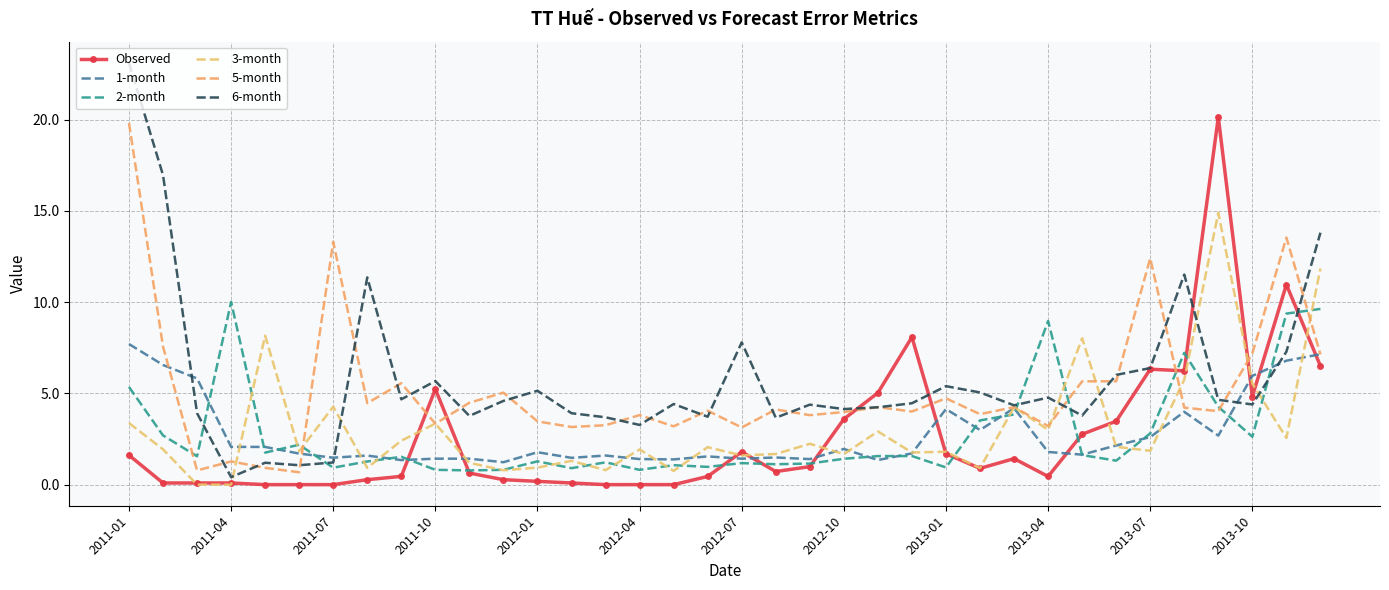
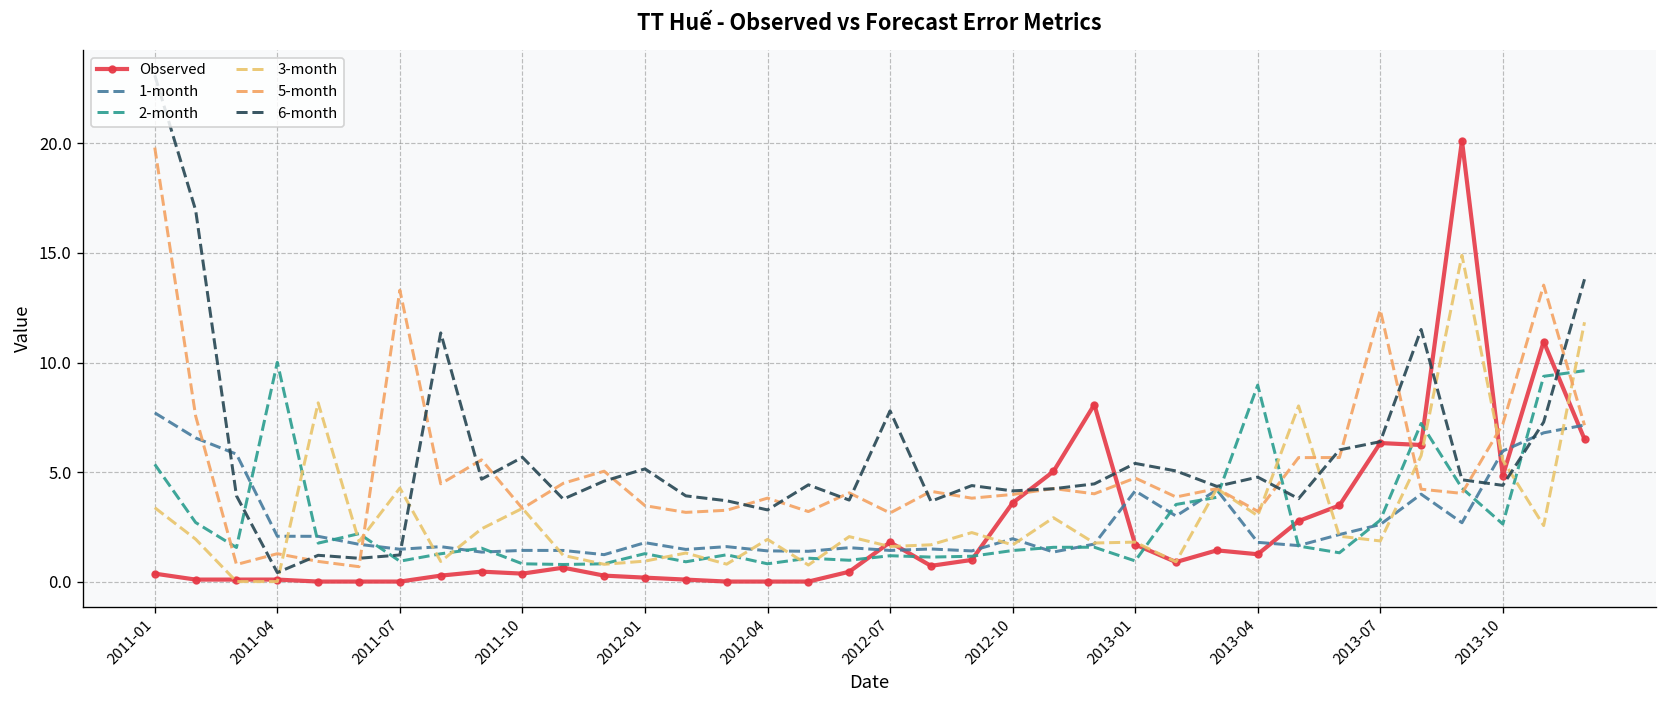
Observed, 2011-01: 1.6 -> 0.4
Observed, 2011-10: 5.2 -> 0.4
Observed, 2013-04: 0.4 -> 1.2
